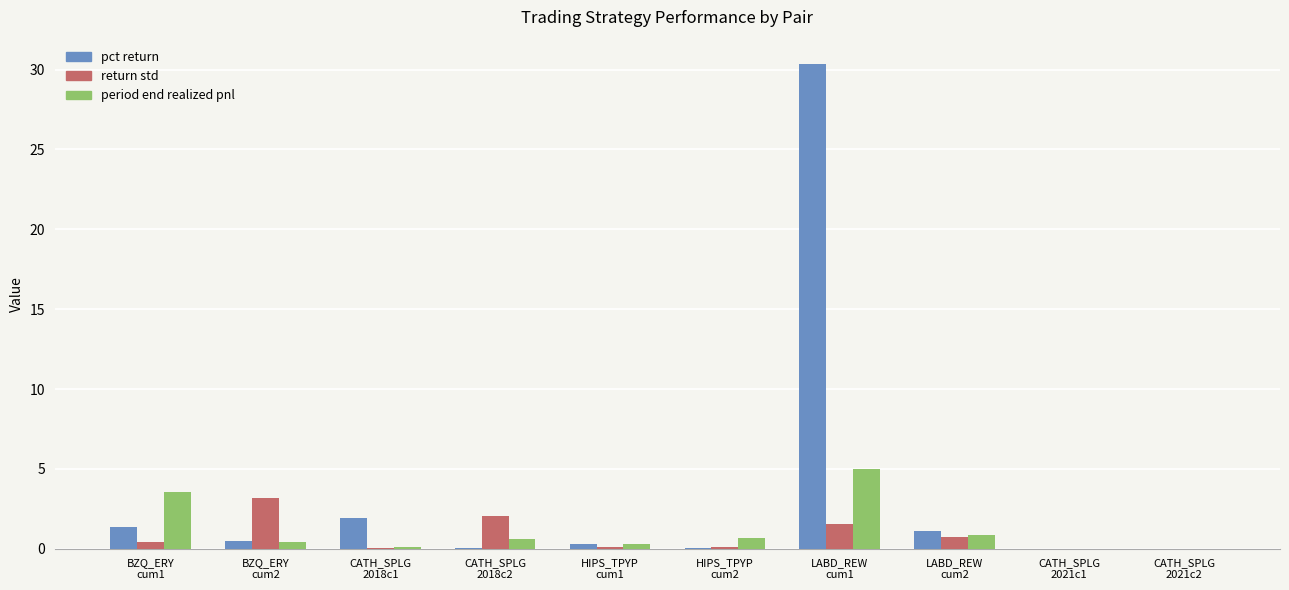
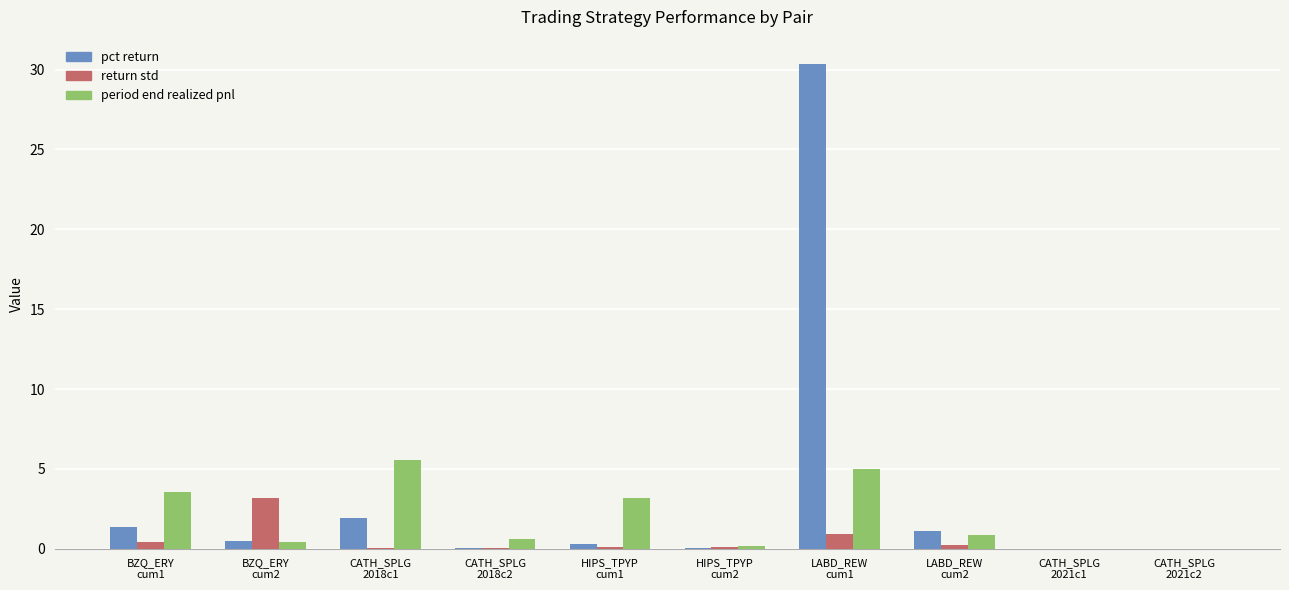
period end realized pnl, CATH_SPLG 2018c1: 0.1 -> 5.5
return std, CATH_SPLG 2018c2: 2.0 -> 0.0
period end realized pnl, HIPS_TPYP cum1: 0.3 -> 3.2
period end realized pnl, HIPS_TPYP cum2: 0.7 -> 0.1
return std, LABD_REW cum1: 1.6 -> 0.9
return std, LABD_REW cum2: 0.8 -> 0.2
